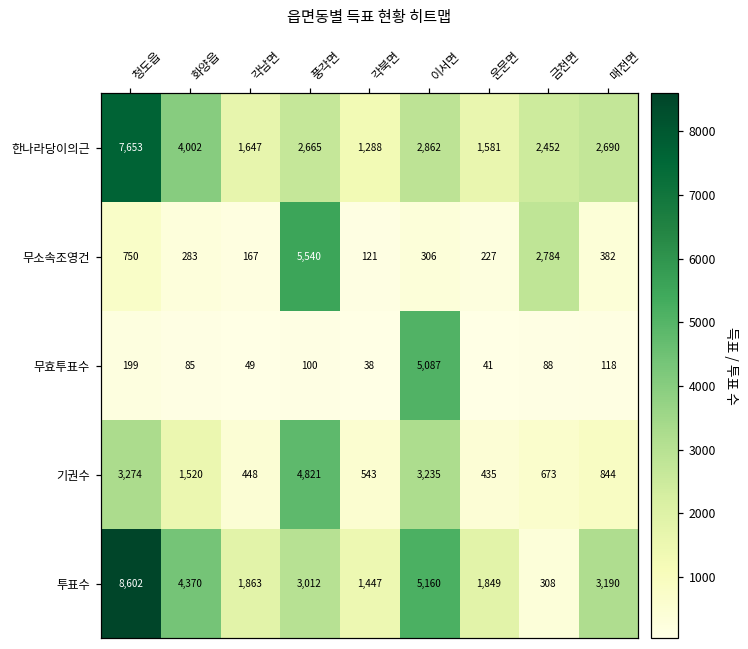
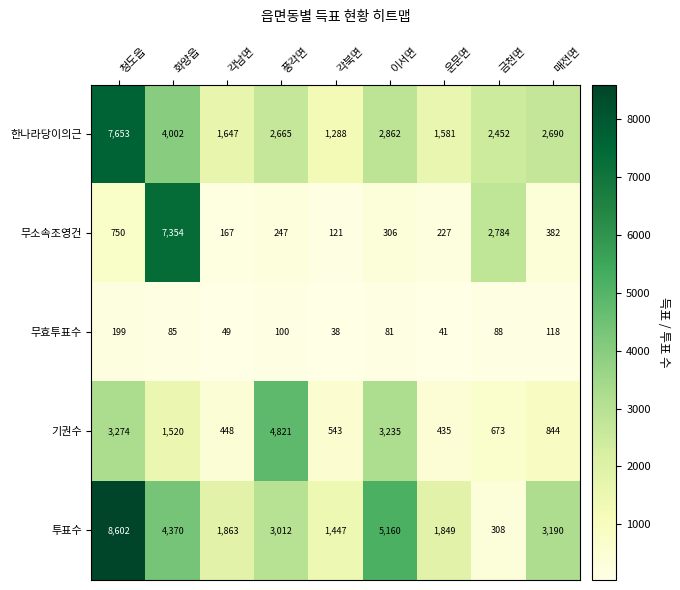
무소속조영건, 화양읍: 283 -> 7,354
무소속조영건, 풍각면: 5,540 -> 247
무효투표수, 이서면: 5,087 -> 81
